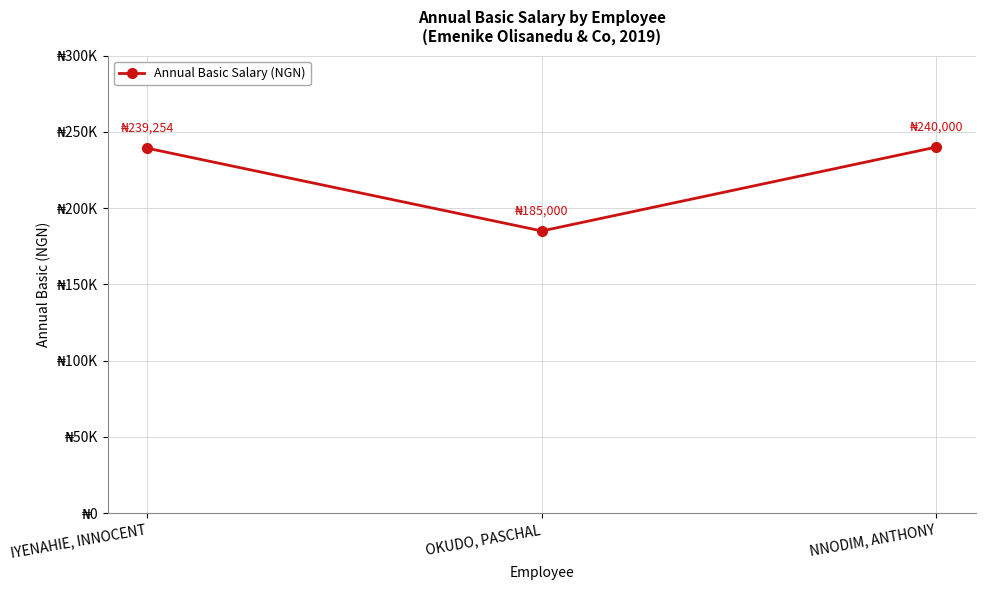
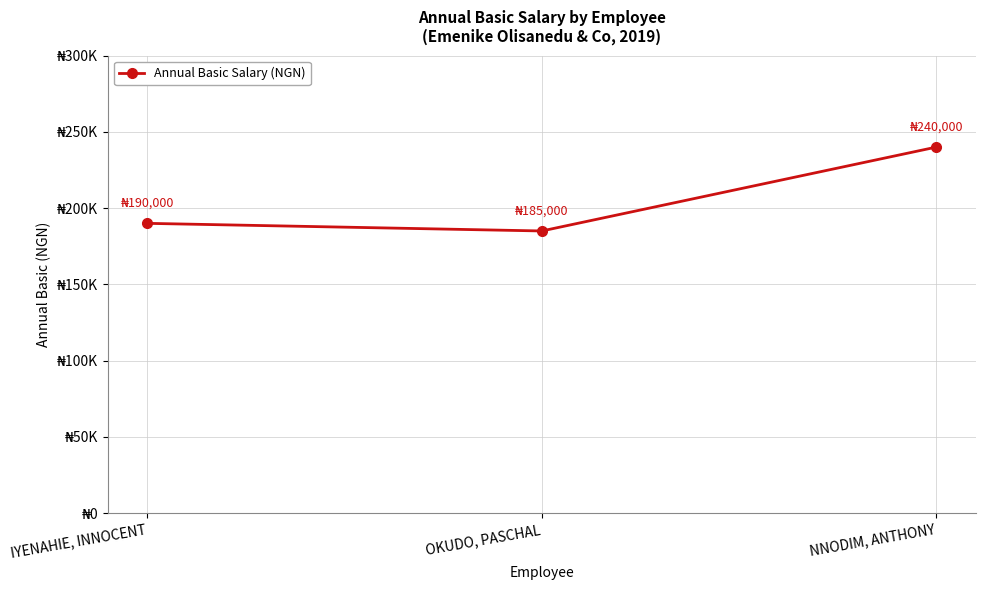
IYENAHIE, INNOCENT: 239,254 -> 190,000
